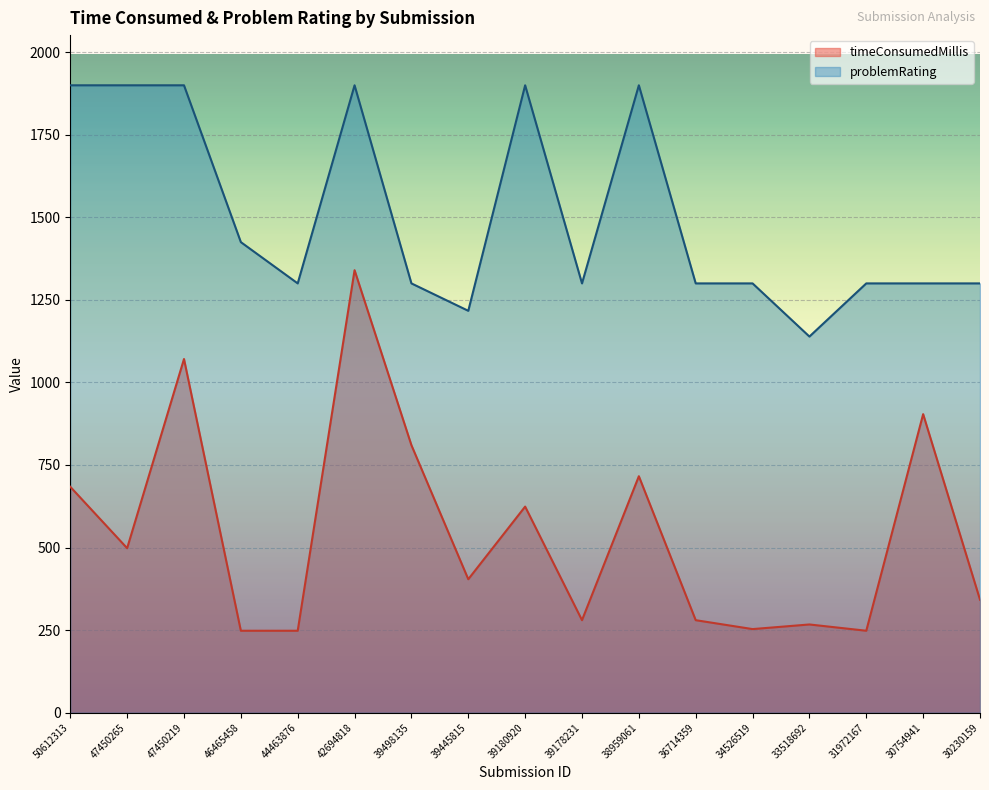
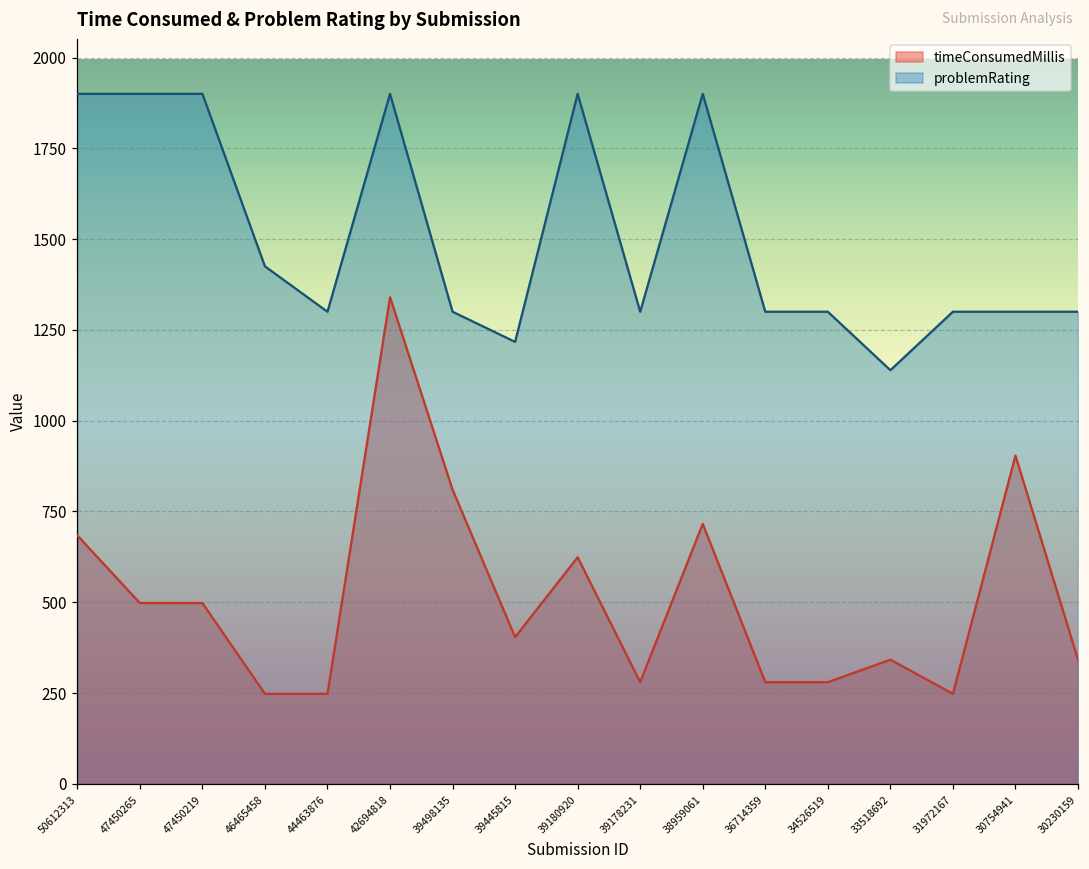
timeConsumedMillis, 47450219: 1070 -> 500
timeConsumedMillis, 34526519: 250 -> 280
timeConsumedMillis, 33518692: 270 -> 340
